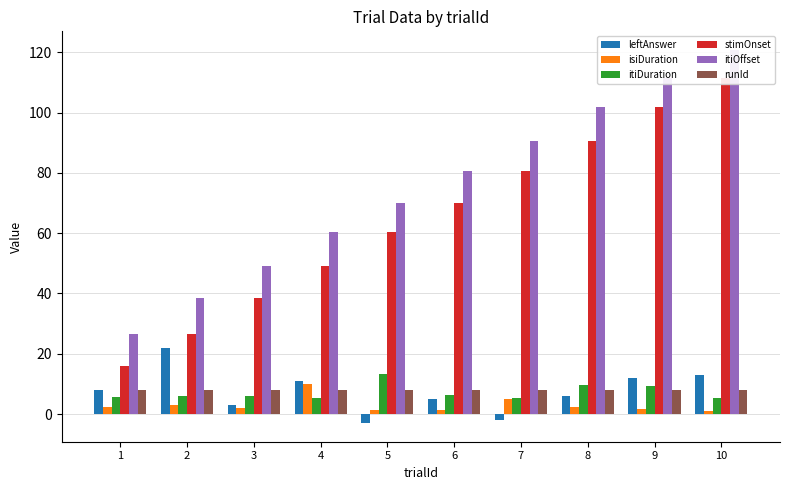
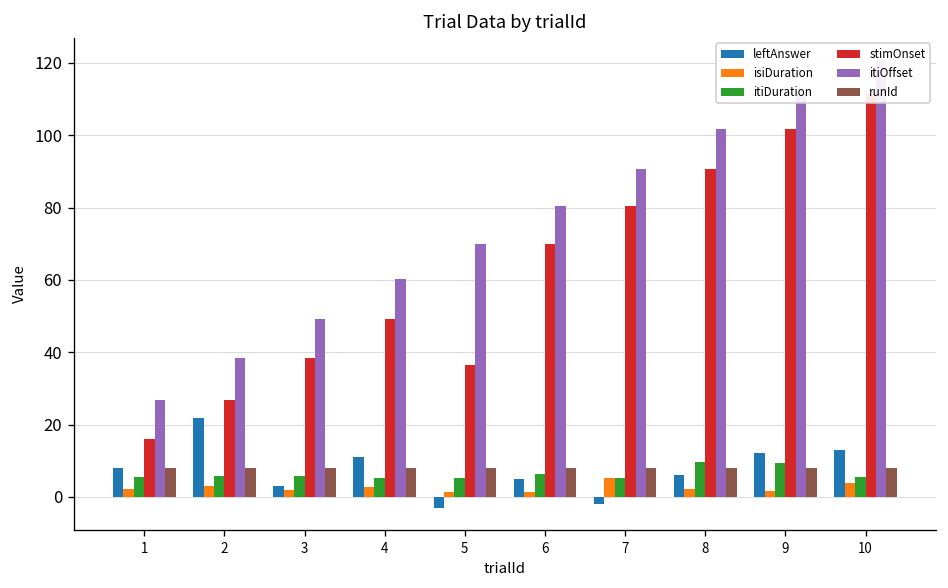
isiDuration, 4: 10 -> 3
itiDuration, 5: 13 -> 5
stimOnset, 5: 60 -> 36
isiDuration, 10: 1 -> 4
